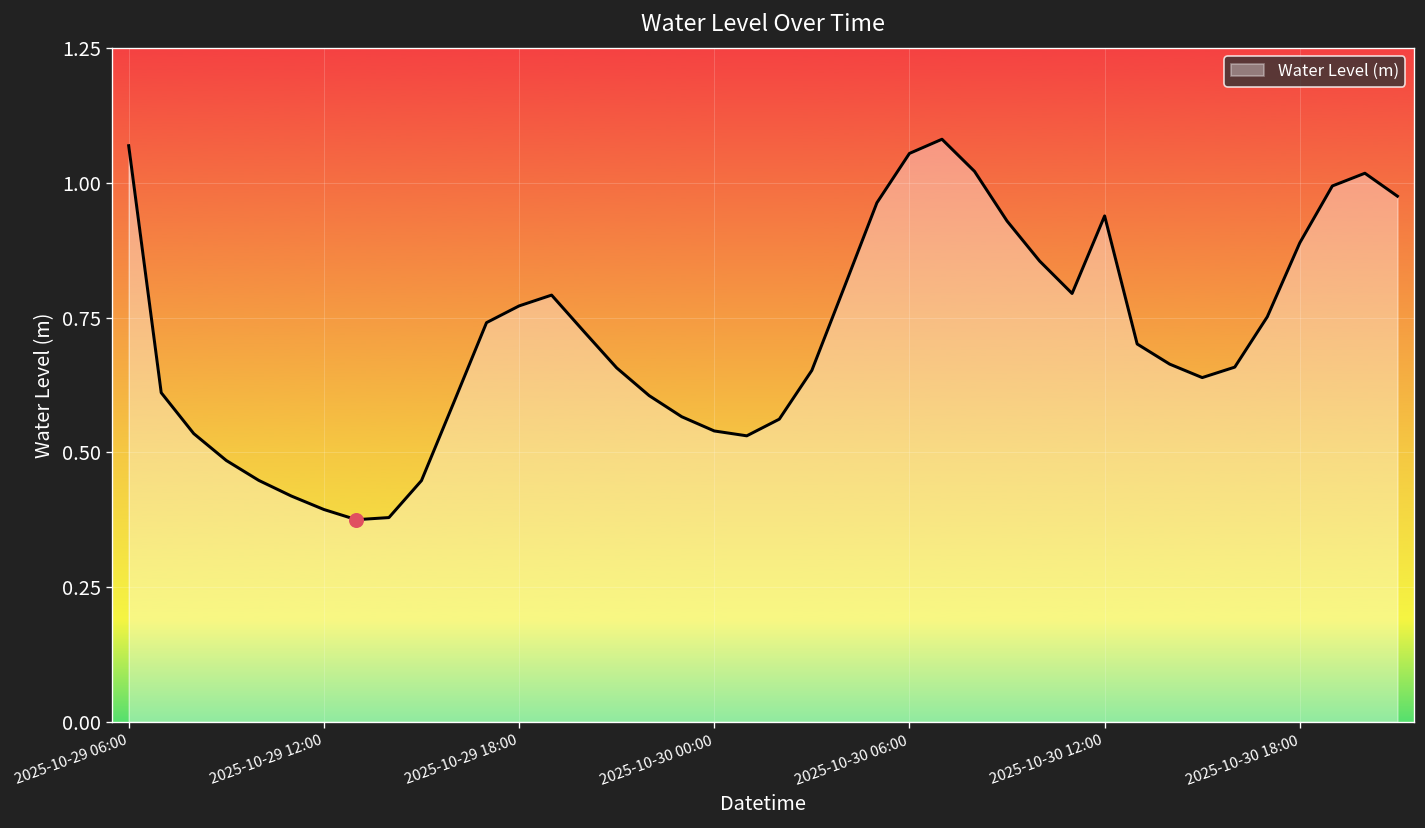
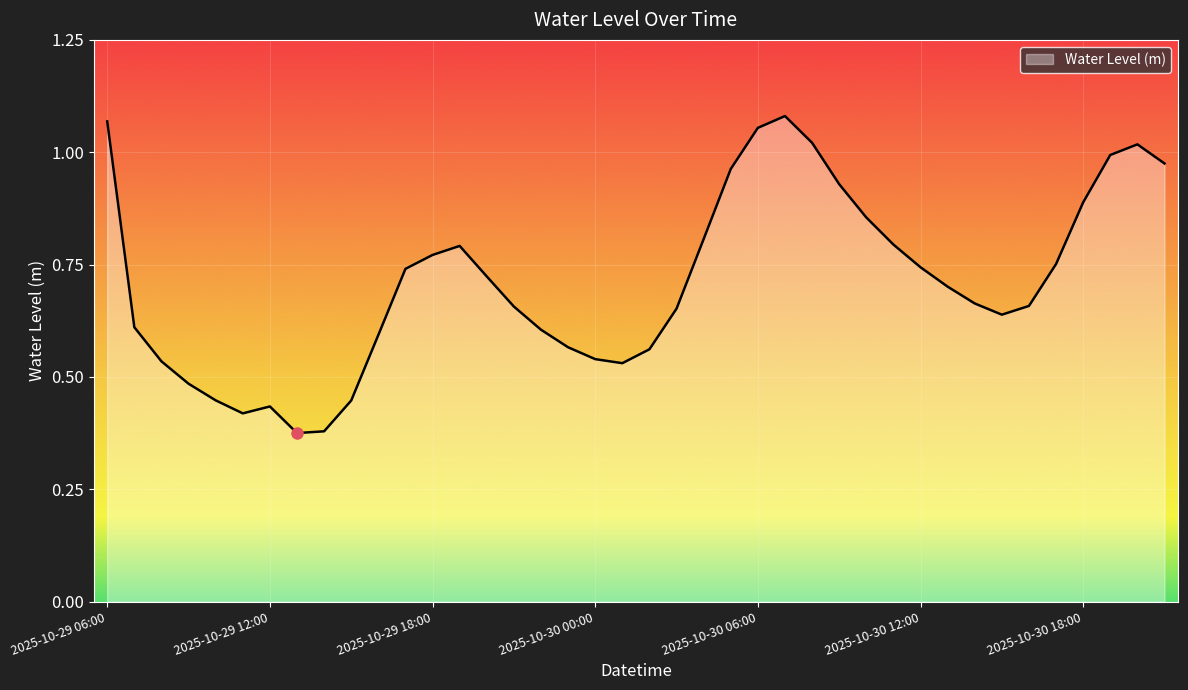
Water Level (m), 2025-10-29 12:00: 0.39 -> 0.43
Water Level (m), 2025-10-30 12:00: 0.94 -> 0.74
